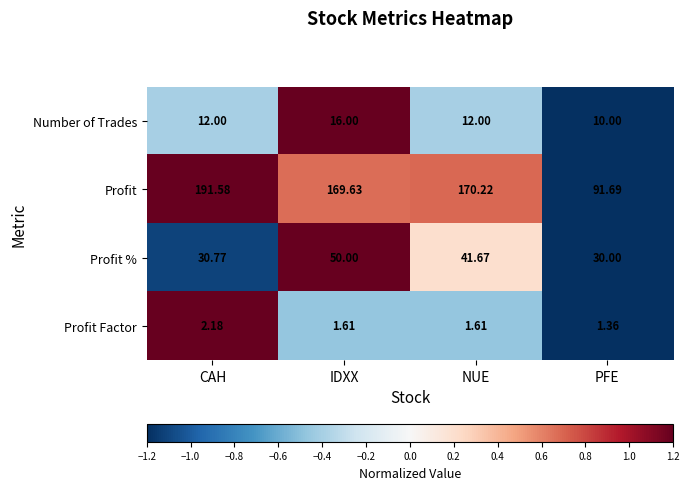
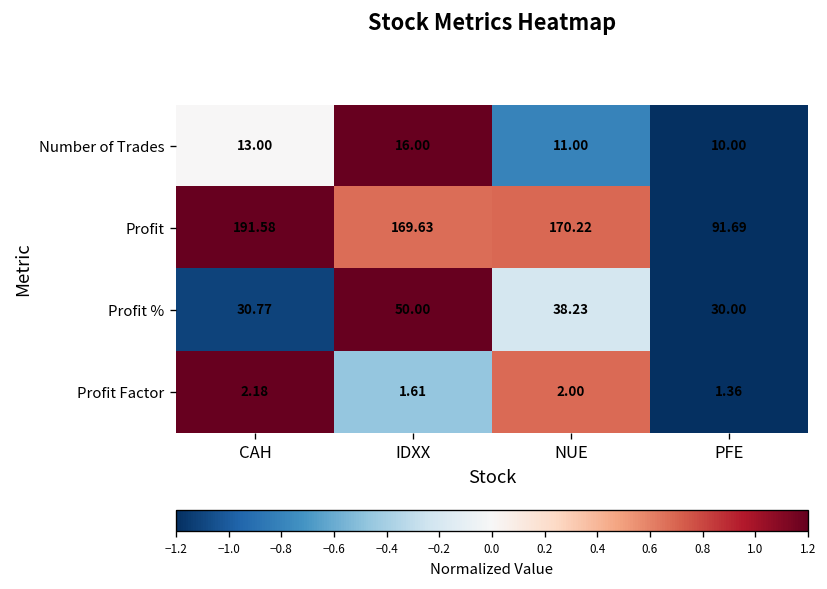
Number of Trades, CAH: 12.00 -> 13.00
Number of Trades, NUE: 12.00 -> 11.00
Profit %, NUE: 41.67 -> 38.23
Profit Factor, NUE: 1.61 -> 2.00
